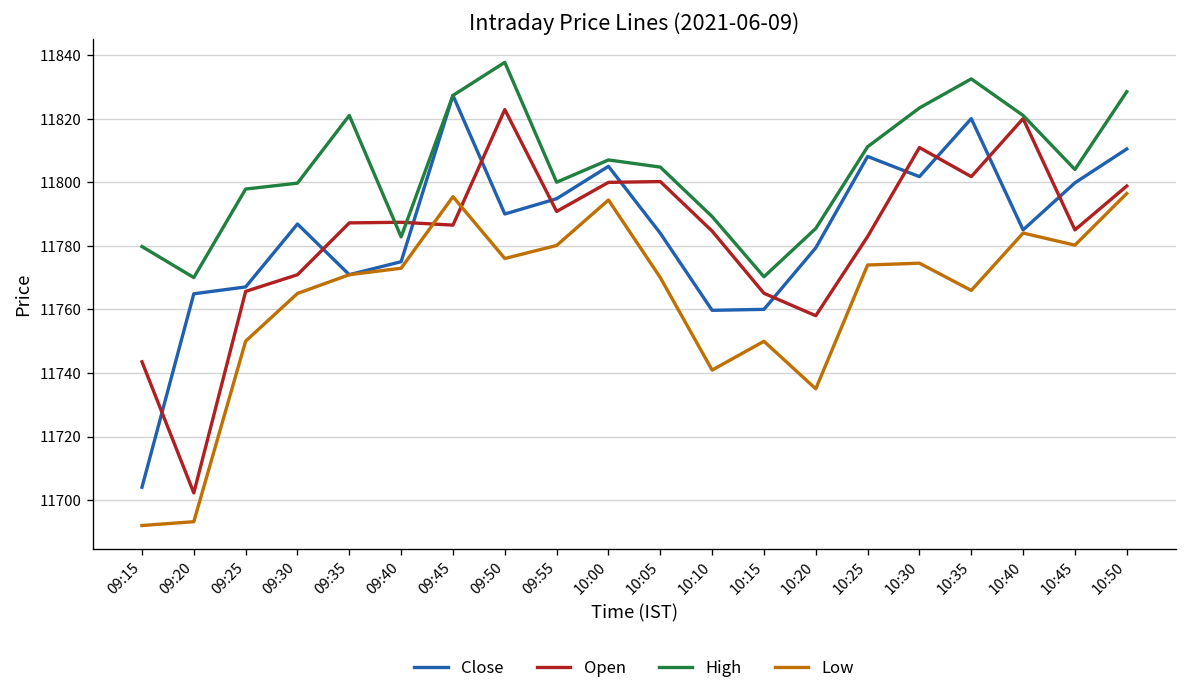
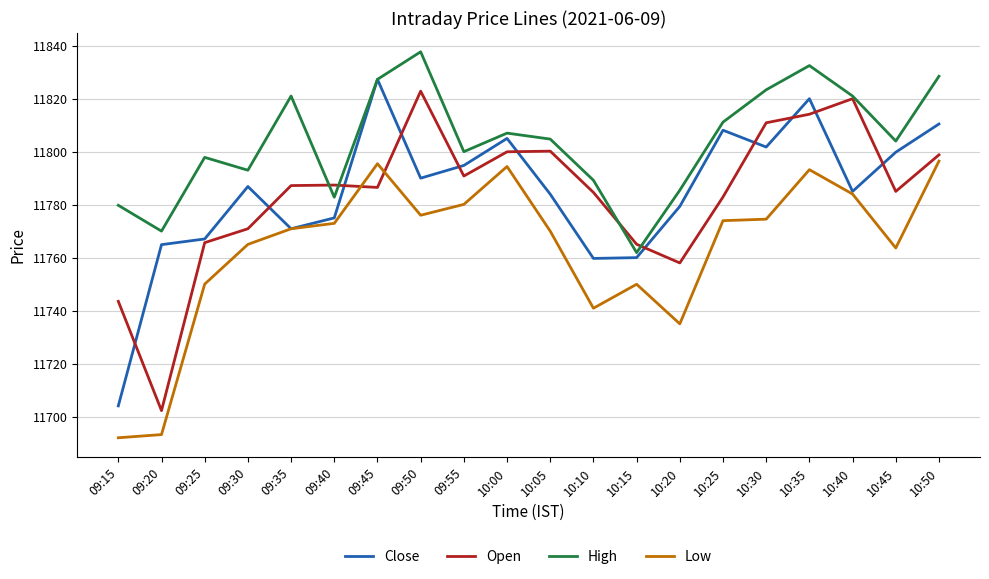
High, 09:30: 11800 -> 11793
High, 10:15: 11770 -> 11762
Open, 10:35: 11802 -> 11814
Low, 10:35: 11766 -> 11793
Low, 10:45: 11780 -> 11764
